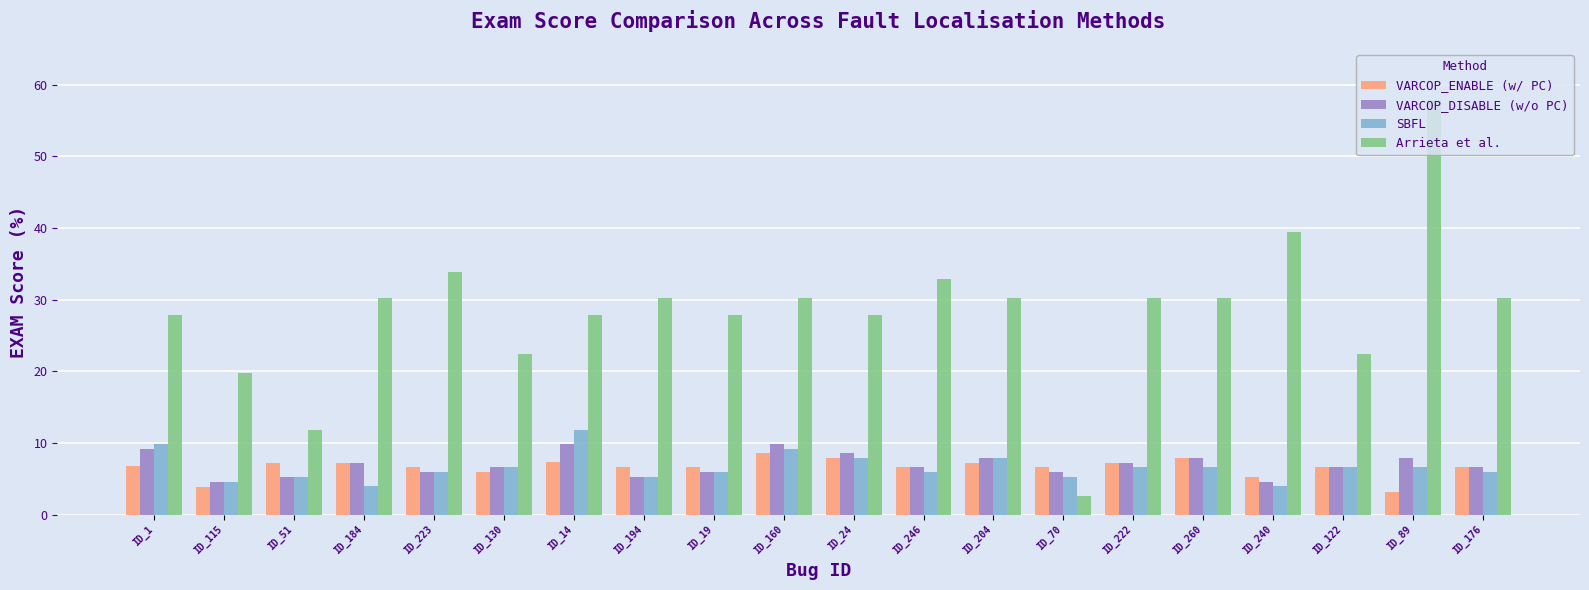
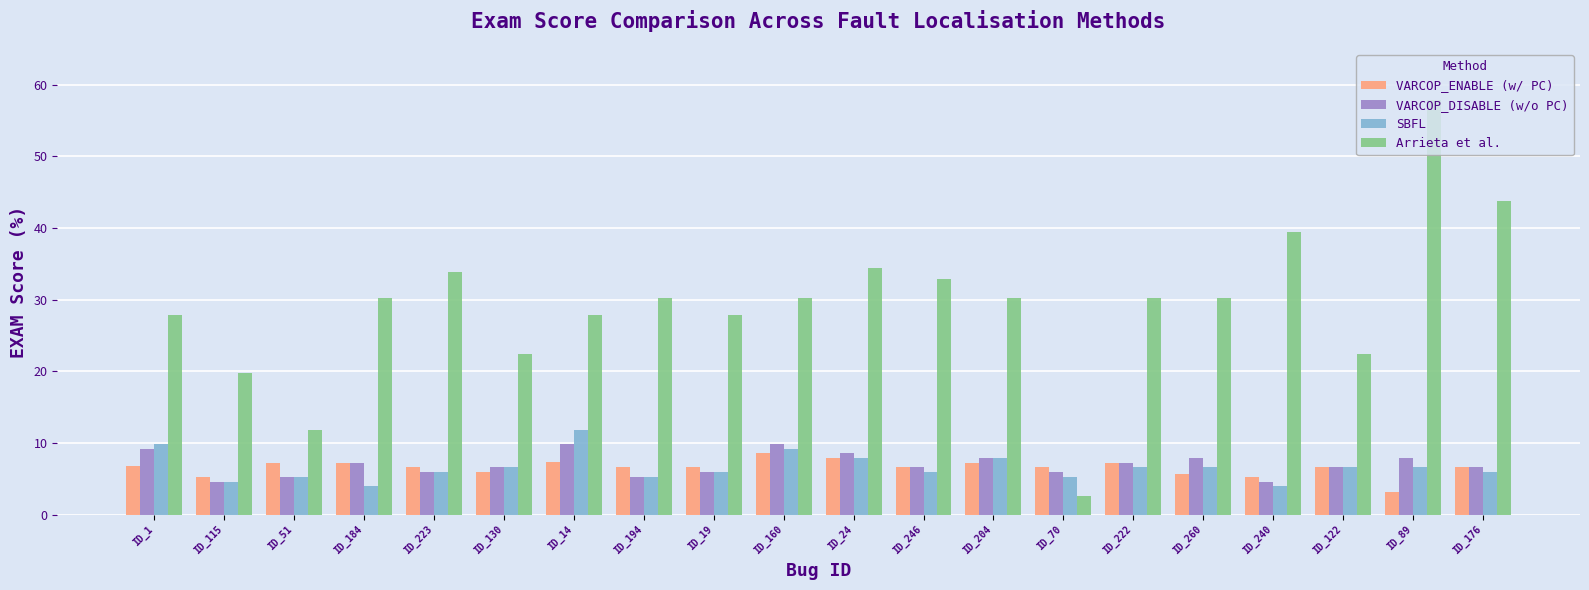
VARCOP_ENABLE (w/ PC), ID_115: 4 -> 5
Arrieta et al., ID_24: 28 -> 34
VARCOP_ENABLE (w/ PC), ID_260: 8 -> 6
Arrieta et al., ID_176: 30 -> 44
